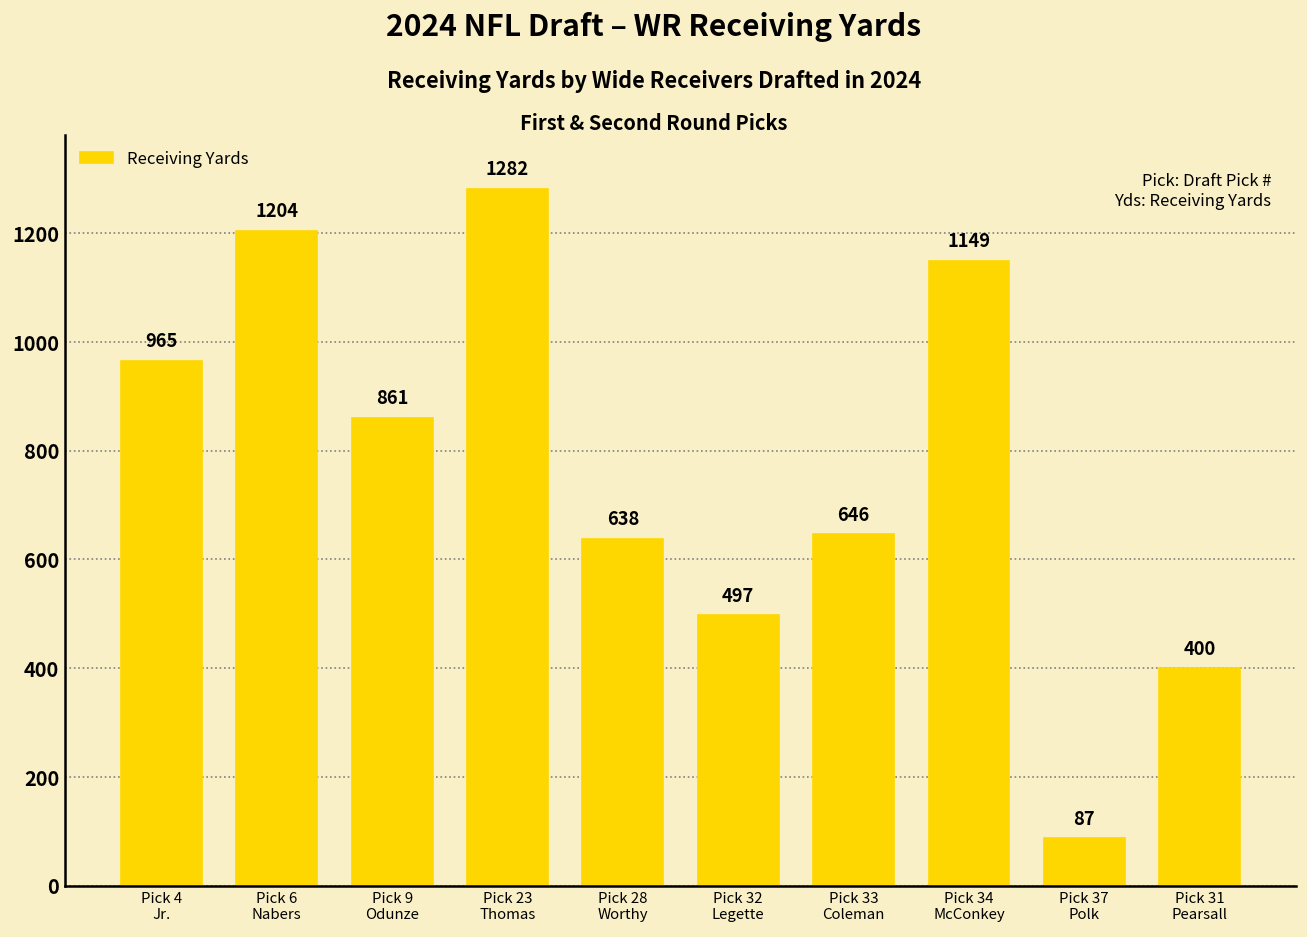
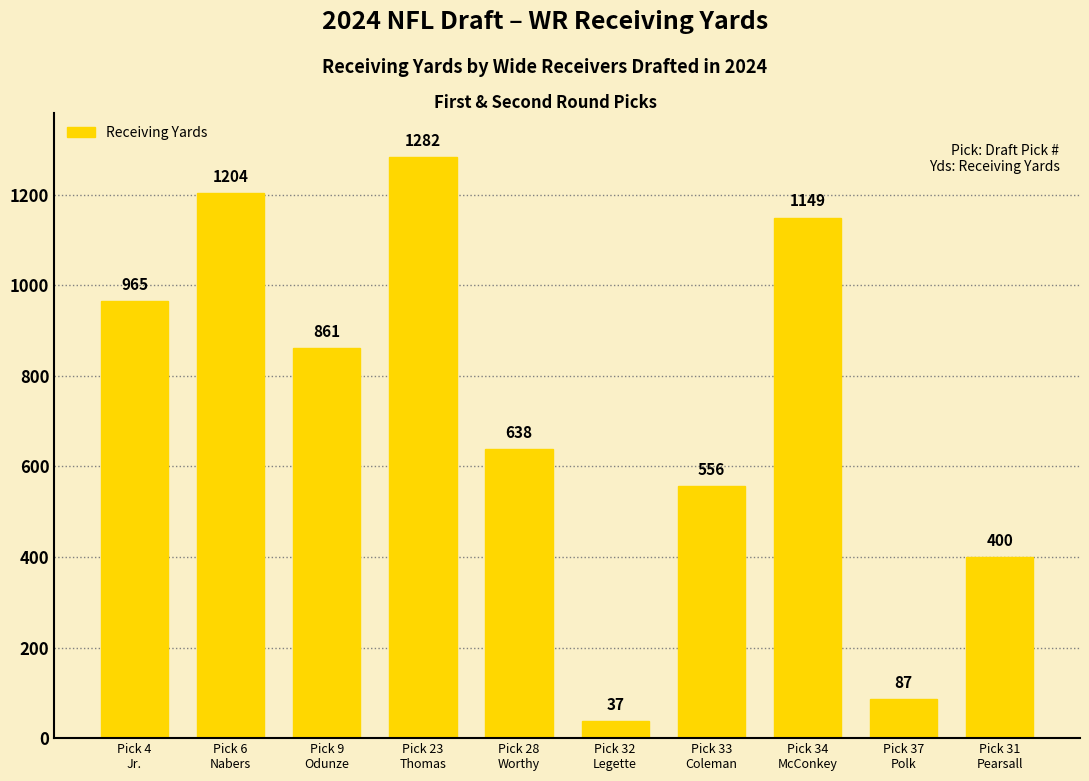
Pick 32 Legette: 497 -> 37
Pick 33 Coleman: 646 -> 556
